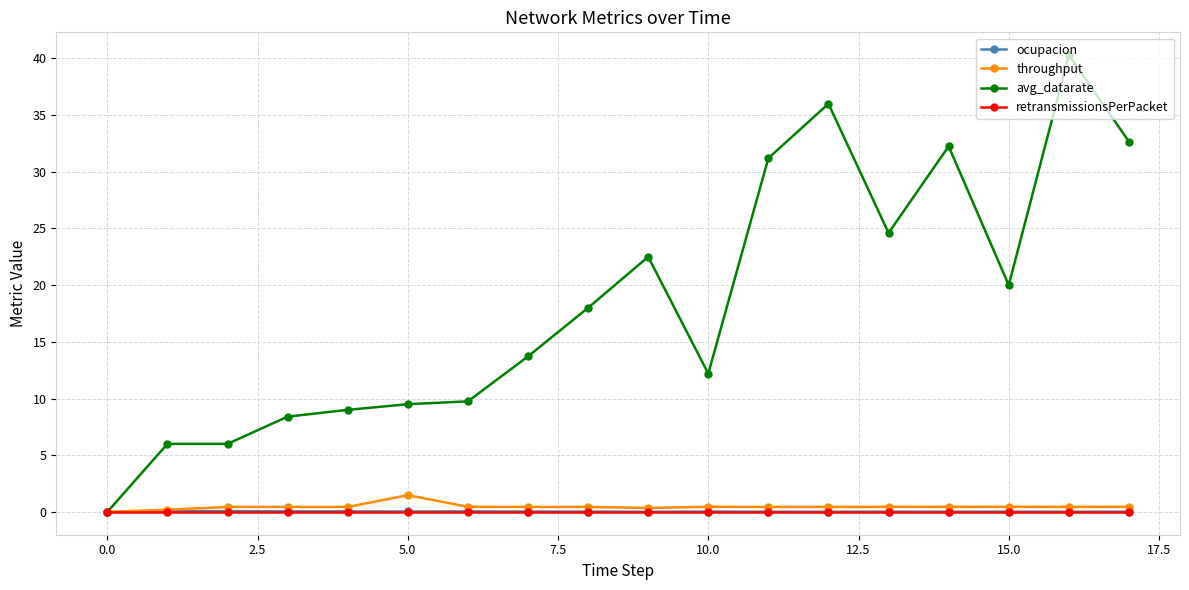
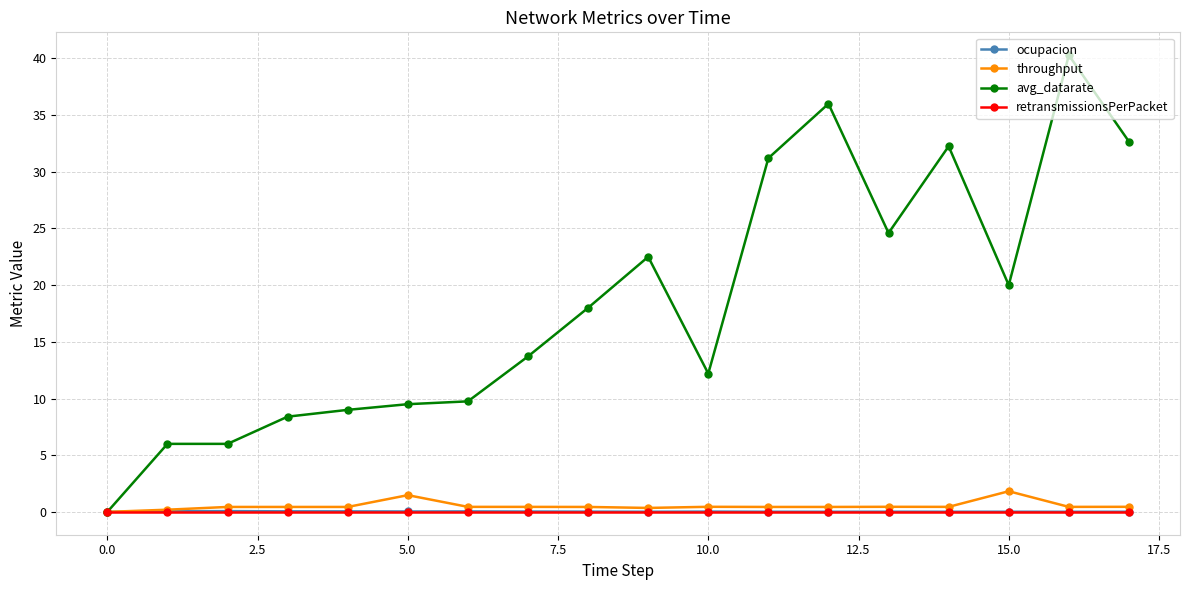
throughput, 15.0: 0.4 -> 1.8
